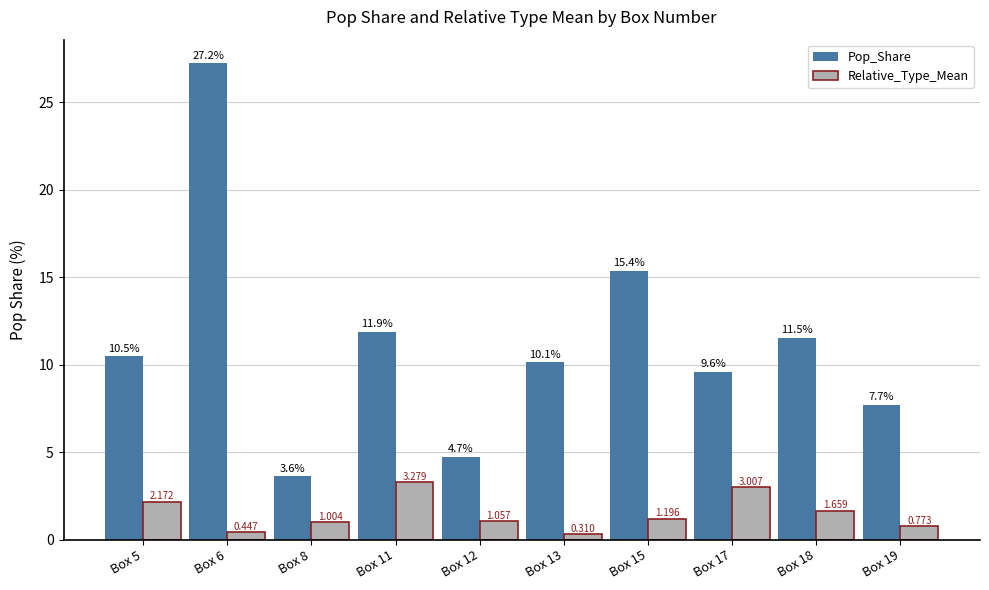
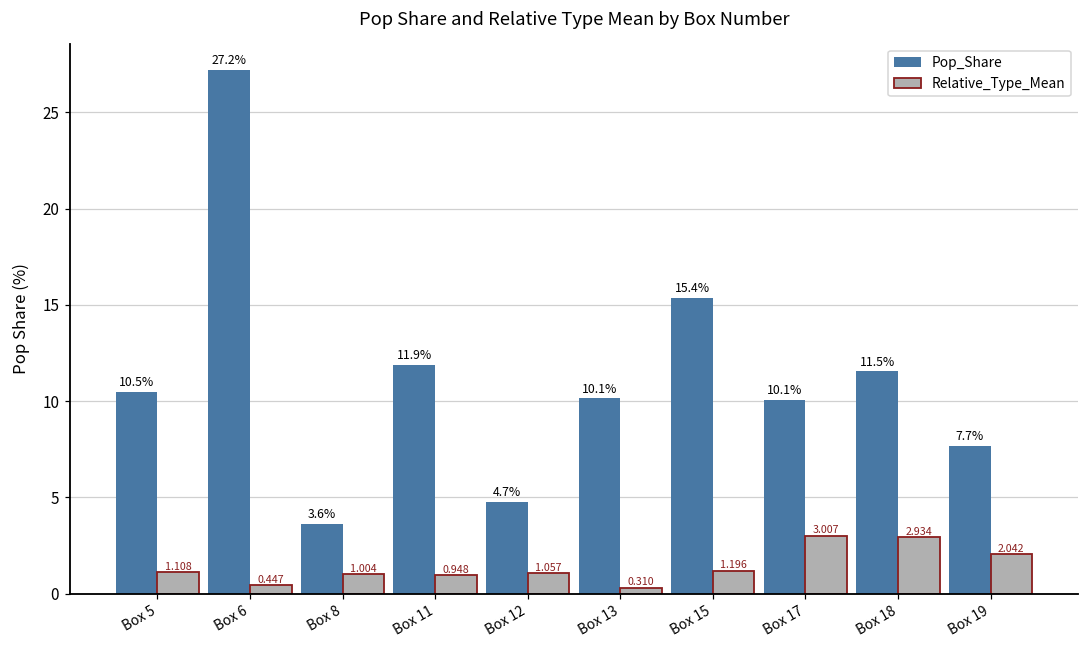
Relative_Type_Mean, Box 5: 2.172 -> 1.108
Relative_Type_Mean, Box 11: 3.279 -> 0.948
Pop_Share, Box 17: 9.6% -> 10.1%
Relative_Type_Mean, Box 18: 1.659 -> 2.934
Relative_Type_Mean, Box 19: 0.773 -> 2.042
